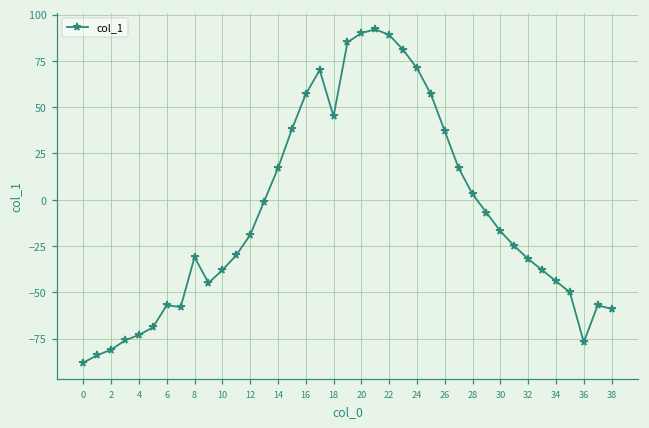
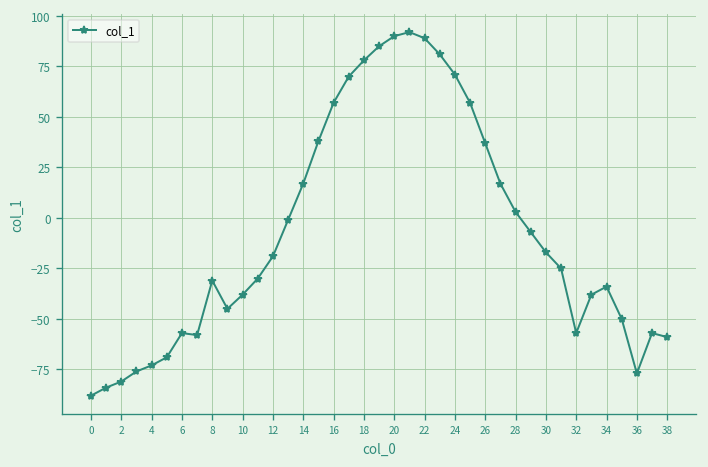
18: 45 -> 78
32: -32 -> -57
34: -44 -> -34
